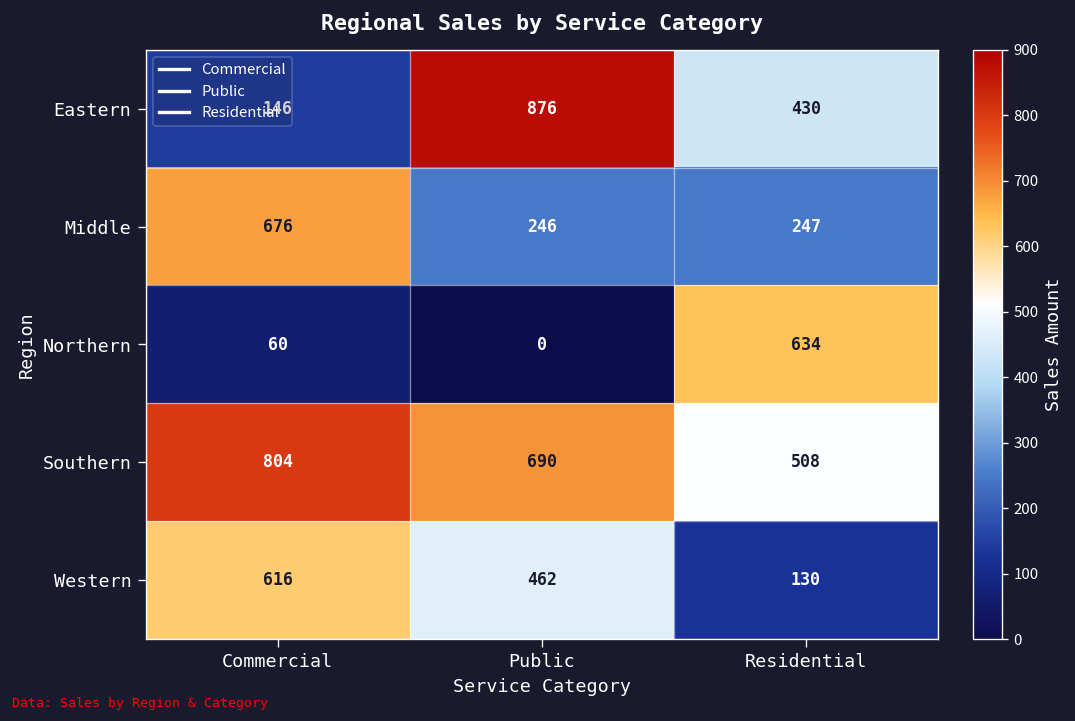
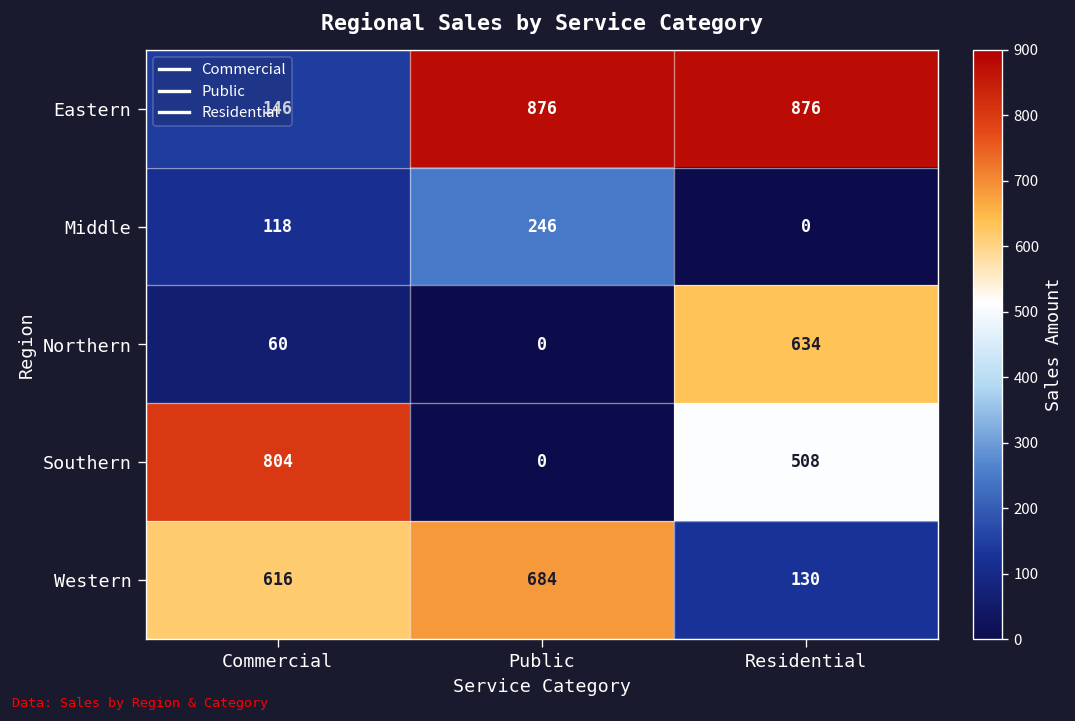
Eastern, Residential: 430 -> 876
Middle, Commercial: 676 -> 118
Middle, Residential: 247 -> 0
Southern, Public: 690 -> 0
Western, Public: 462 -> 684
